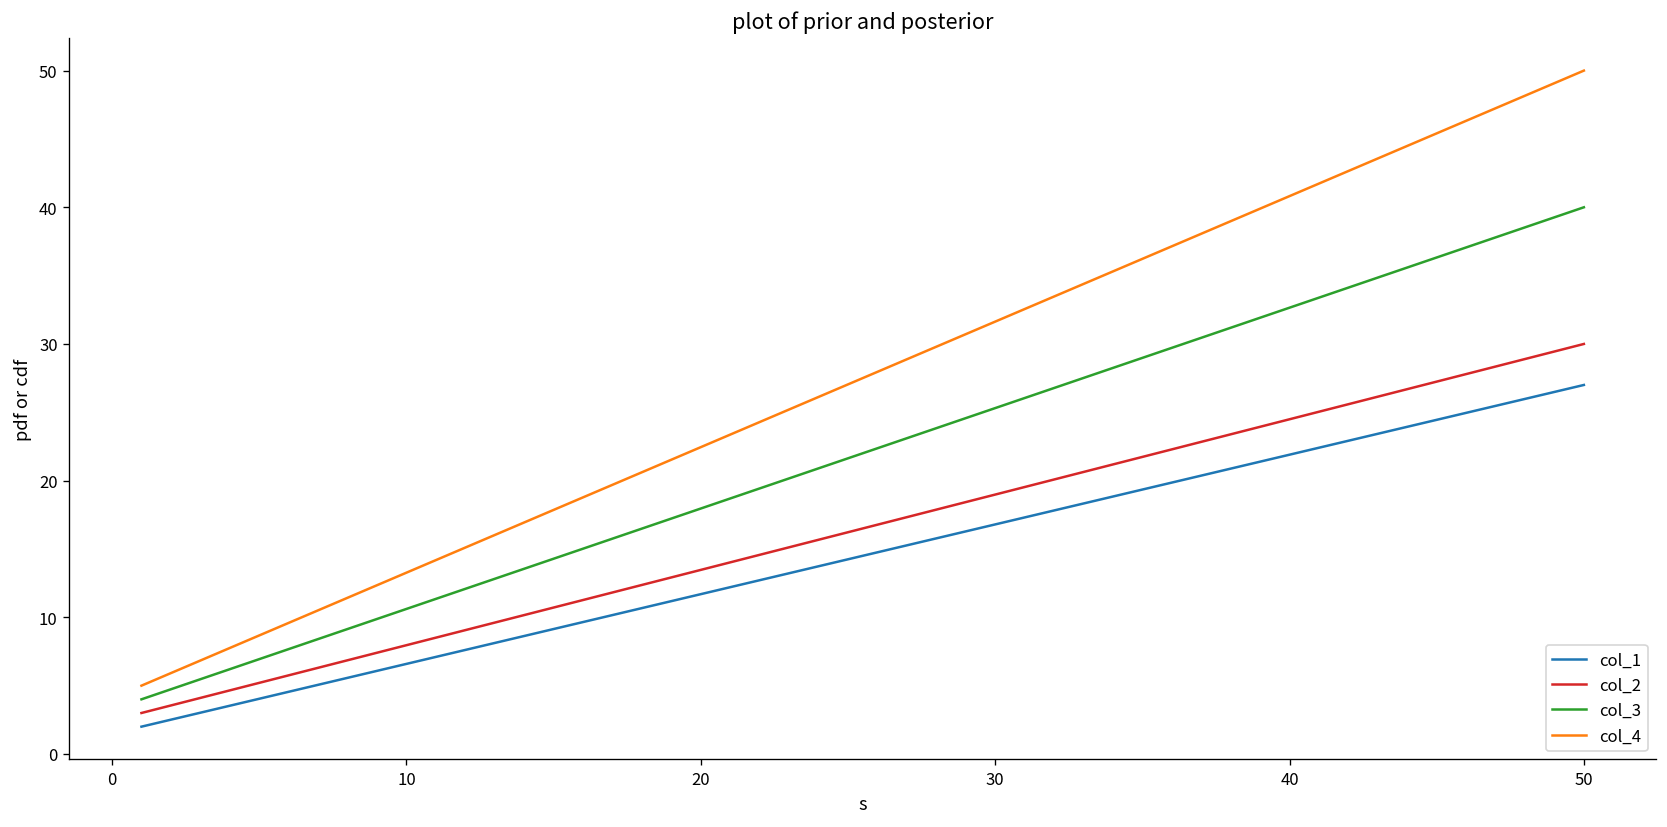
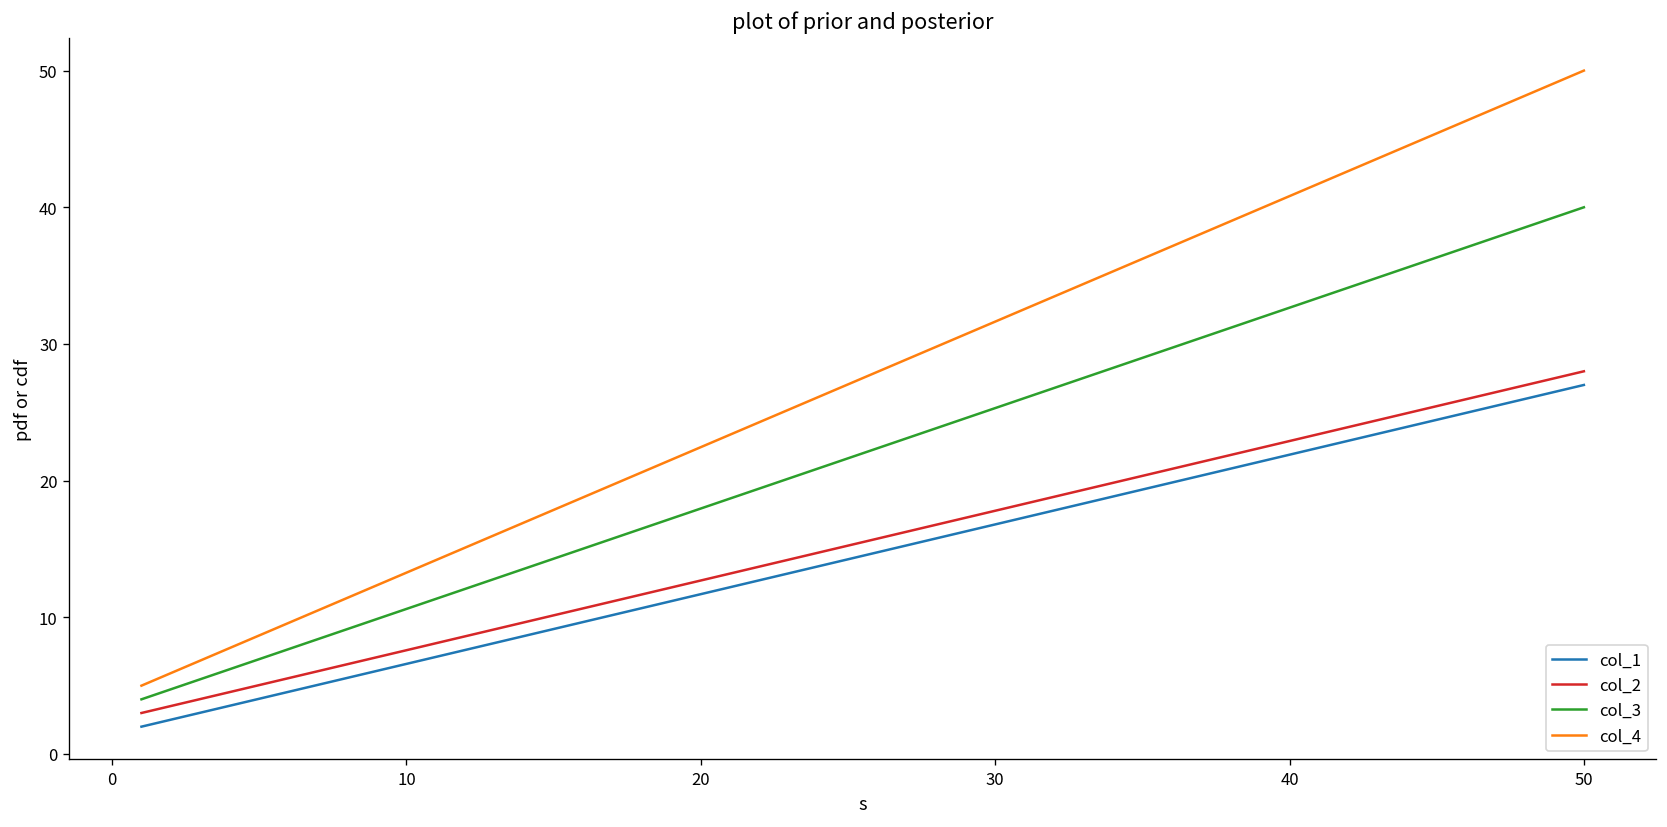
col_2, 50: 30 -> 28
